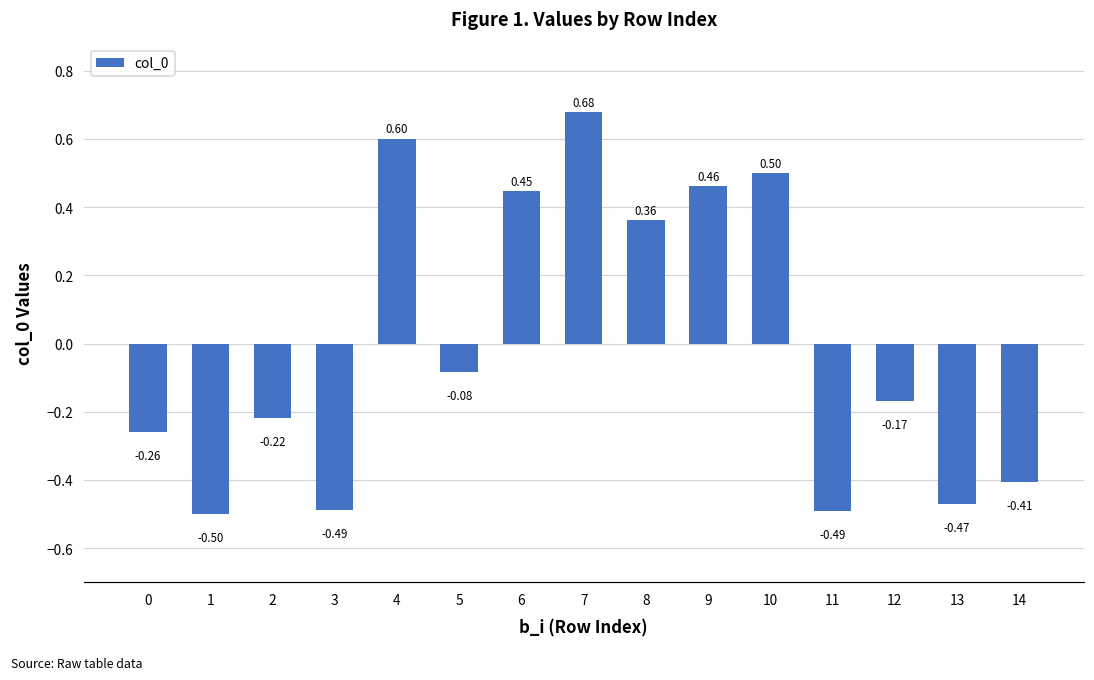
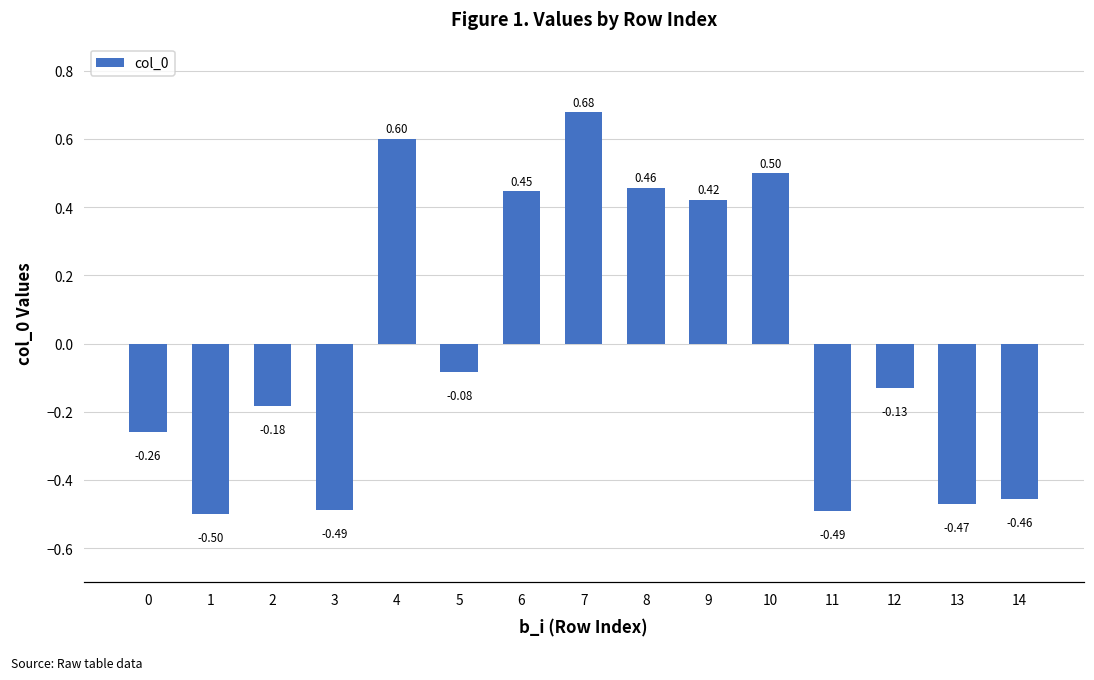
2: -0.22 -> -0.18
8: 0.36 -> 0.46
9: 0.46 -> 0.42
12: -0.17 -> -0.13
14: -0.41 -> -0.46
